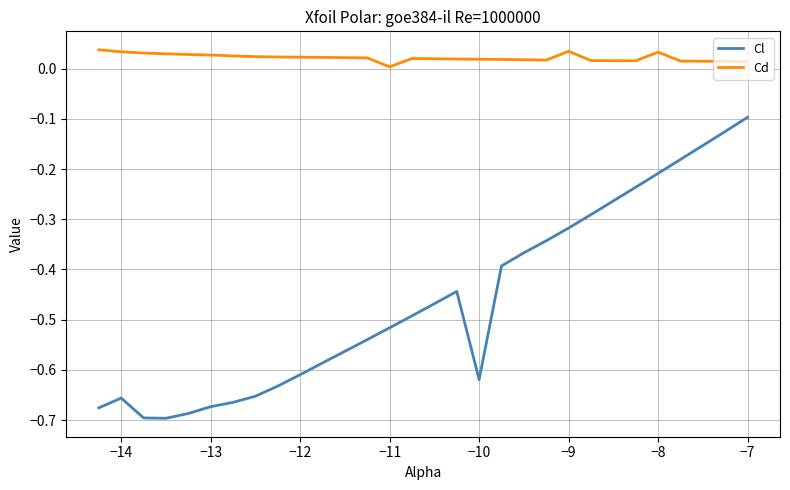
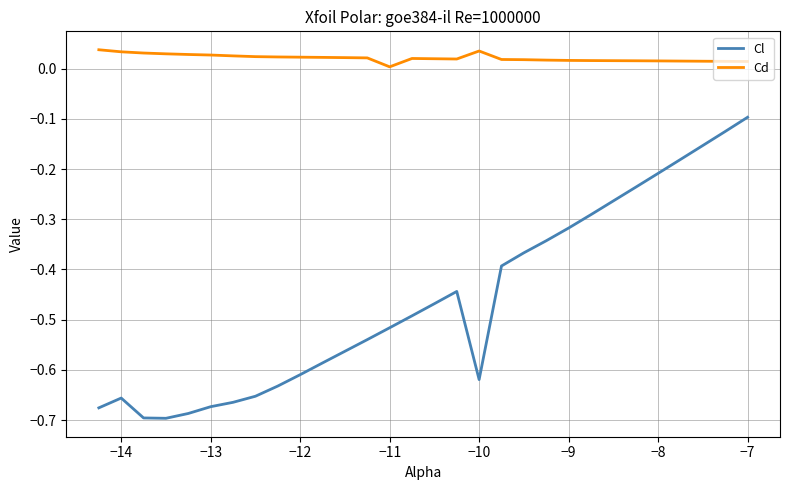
Cd, −10: 0.02 -> 0.03
Cd, −9: 0.03 -> 0.02
Cd, −8: 0.03 -> 0.02
